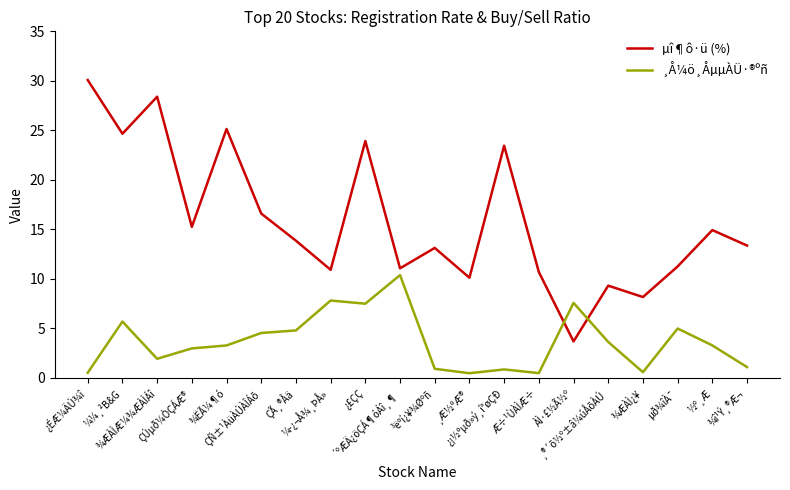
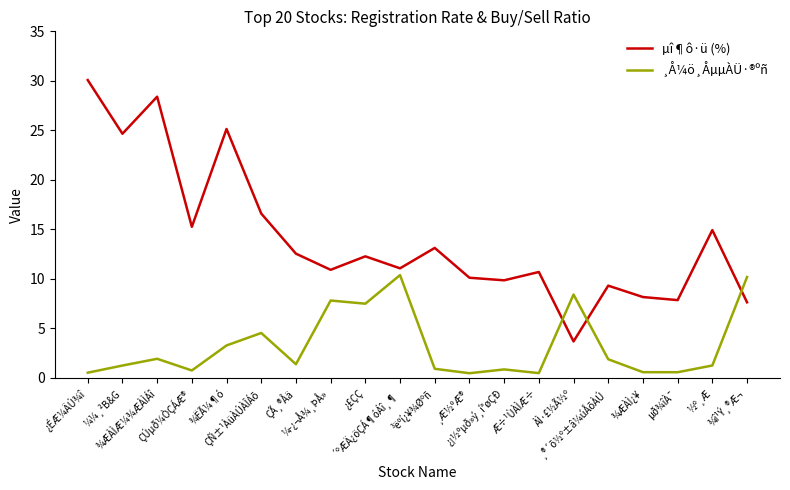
¸Å¼ö¸ÅµµÀÜ·®ºñ, ¼¼¸²B&G: 6 -> 1
¸Å¼ö¸ÅµµÀÜ·®ºñ, ÇÚµð¼ÒÇÁÆ®: 3 -> 1
µî¶ô·ü (%), ÇÃ¸®Åä: 14 -> 13
¸Å¼ö¸ÅµµÀÜ·®ºñ, ÇÃ¸®Åä: 5 -> 1
µî¶ô·ü (%), ¿£ÇÇ: 24 -> 12
µî¶ô·ü (%), ¿¡½ºµð»ý¸í°øÇÐ: 23 -> 10
¸Å¼ö¸ÅµµÀÜ·®ºñ, ÀÌ·£½Ã½º: 7.6 -> 8.4
¸Å¼ö¸ÅµµÀÜ·®ºñ, ¸®´õ½º±â¼úÅõÀÚ: 4 -> 2
µî¶ô·ü (%), µð¾îÀ¯: 11 -> 8
¸Å¼ö¸ÅµµÀÜ·®ºñ, µð¾îÀ¯: 5 -> 1
¸Å¼ö¸ÅµµÀÜ·®ºñ, ½º¸Æ: 3 -> 1
µî¶ô·ü (%), ¾î¹Ý¸®Æ¬: 13 -> 8
¸Å¼ö¸ÅµµÀÜ·®ºñ, ¾î¹Ý¸®Æ¬: 1 -> 10
